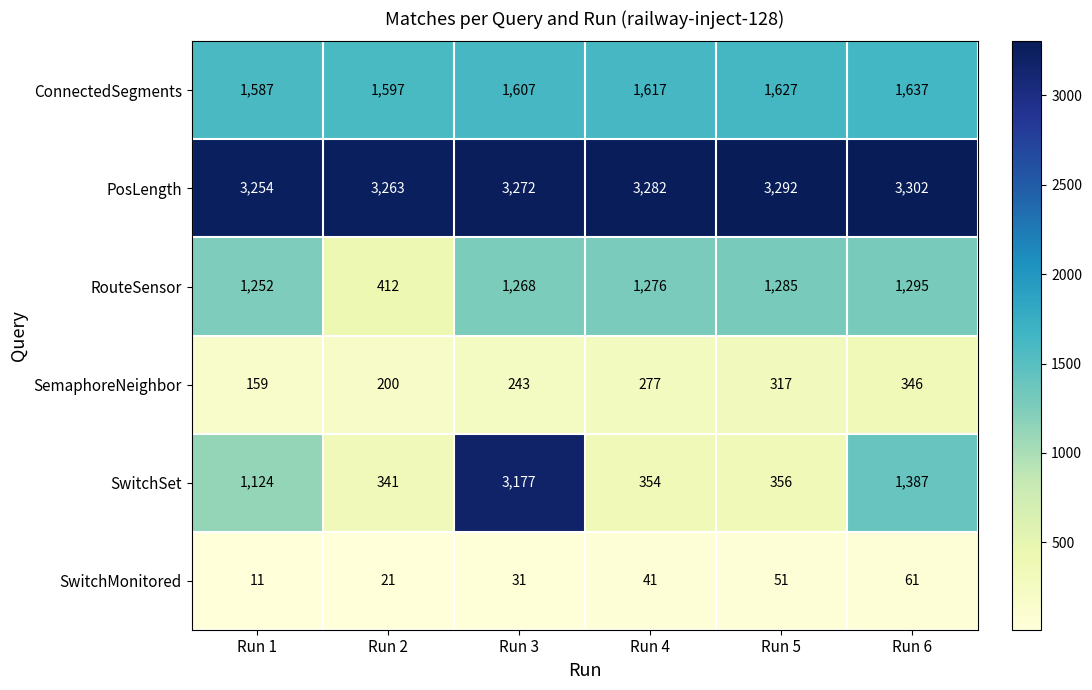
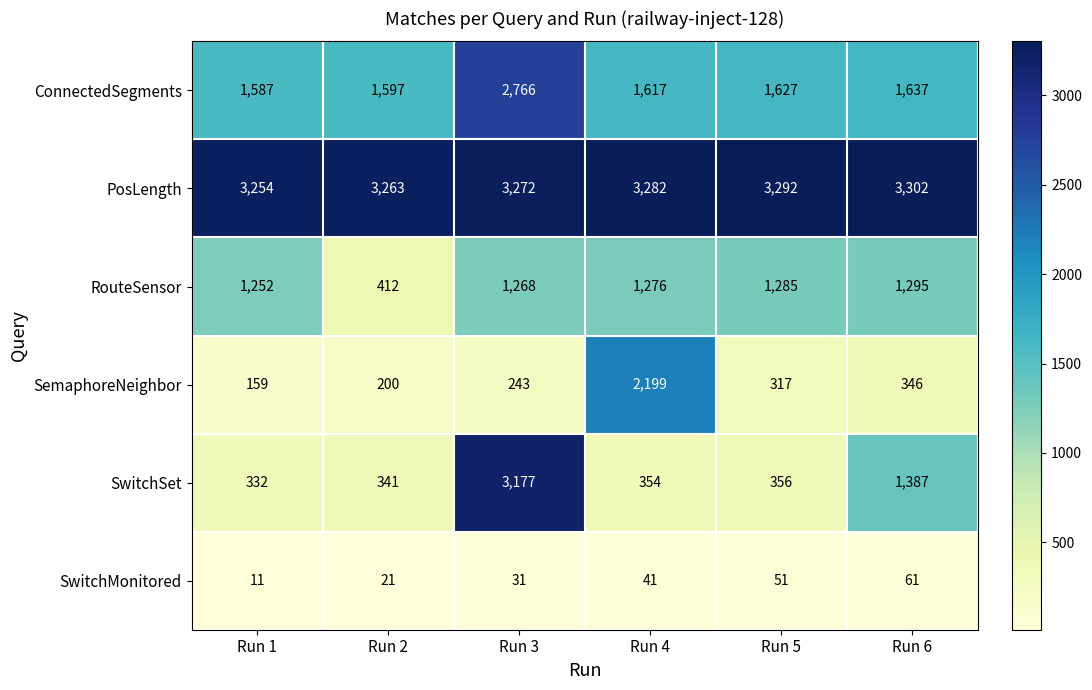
ConnectedSegments, Run 3: 1,607 -> 2,766
SemaphoreNeighbor, Run 4: 277 -> 2,199
SwitchSet, Run 1: 1,124 -> 332
